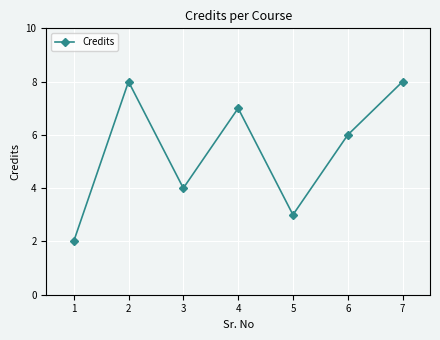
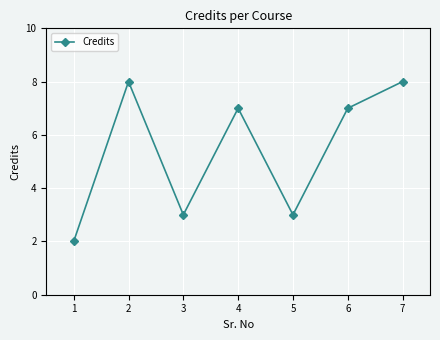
3: 4 -> 3
6: 6 -> 7
